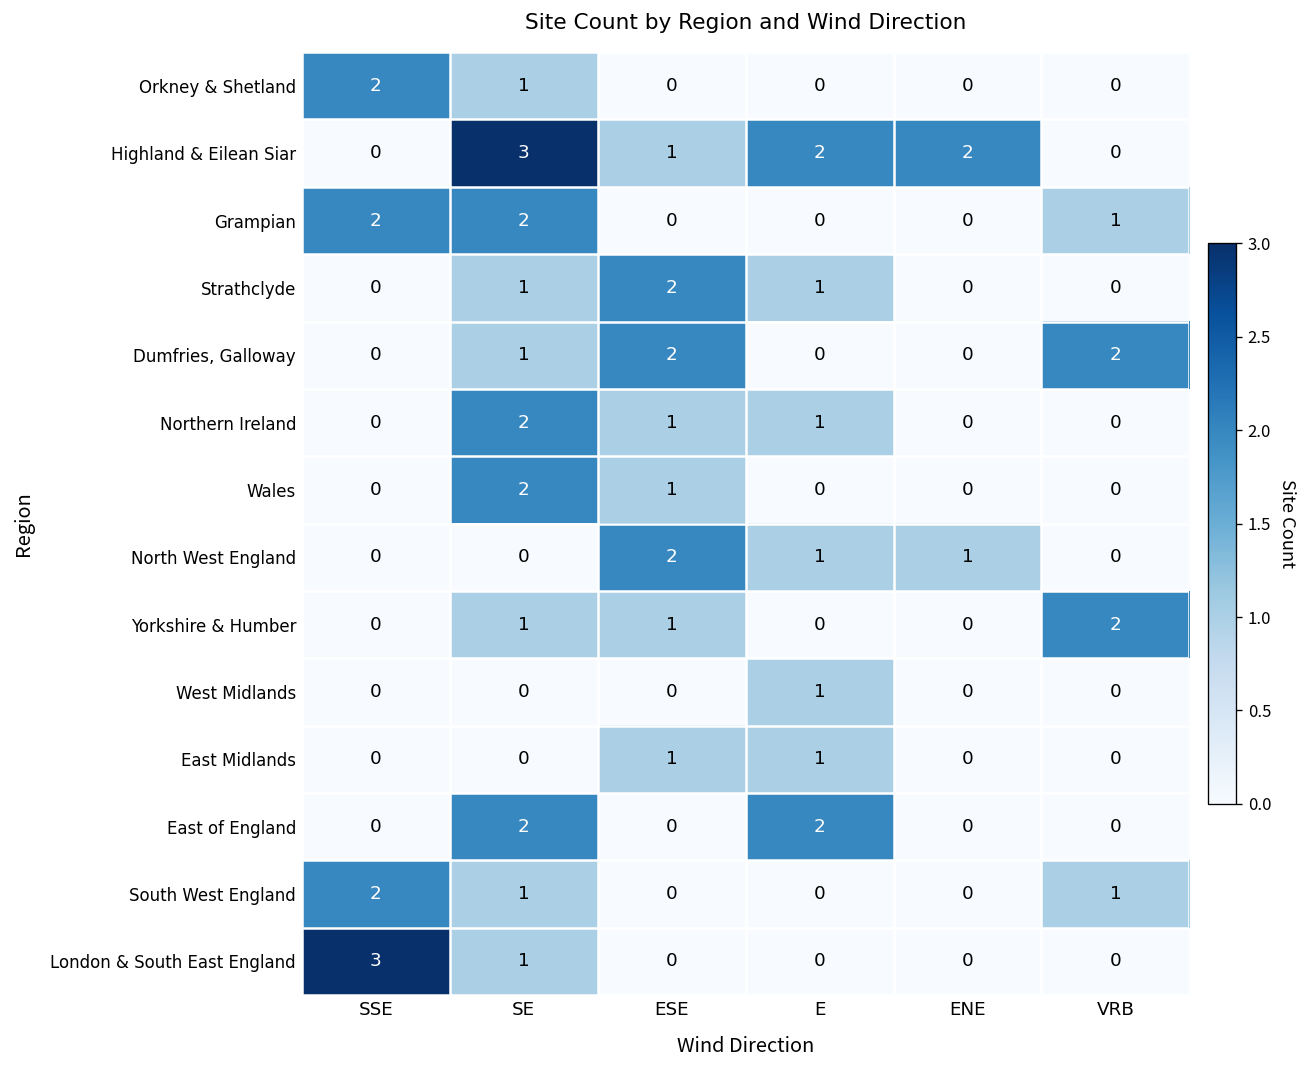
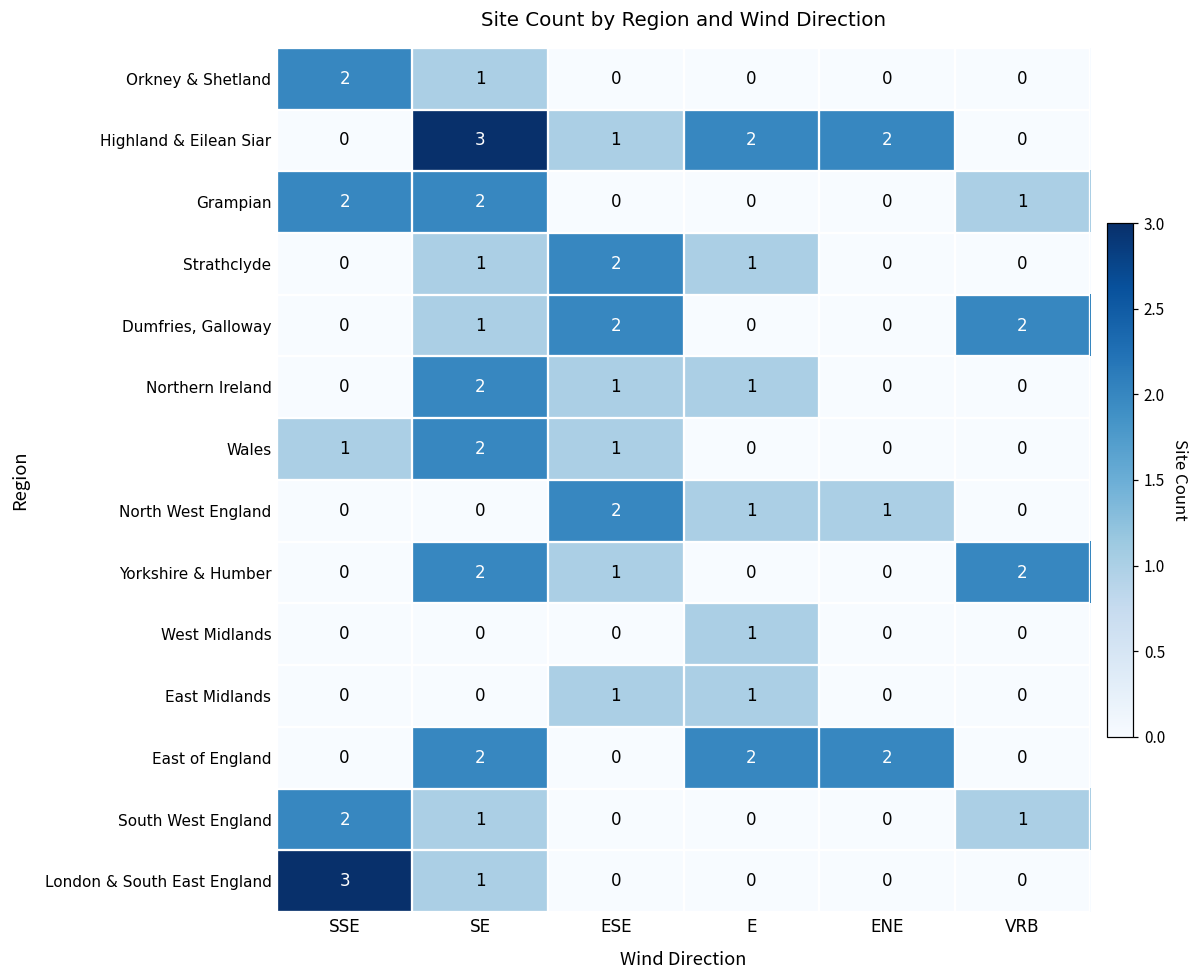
Wales, SSE: 0 -> 1
Yorkshire & Humber, SE: 1 -> 2
East of England, ENE: 0 -> 2
